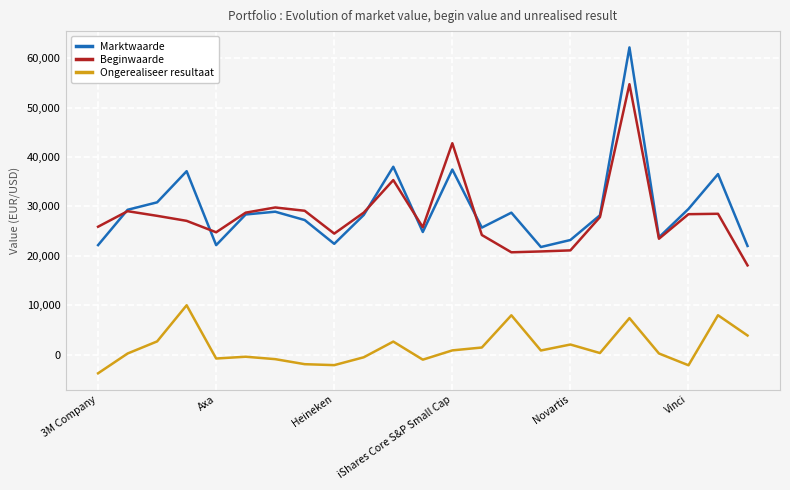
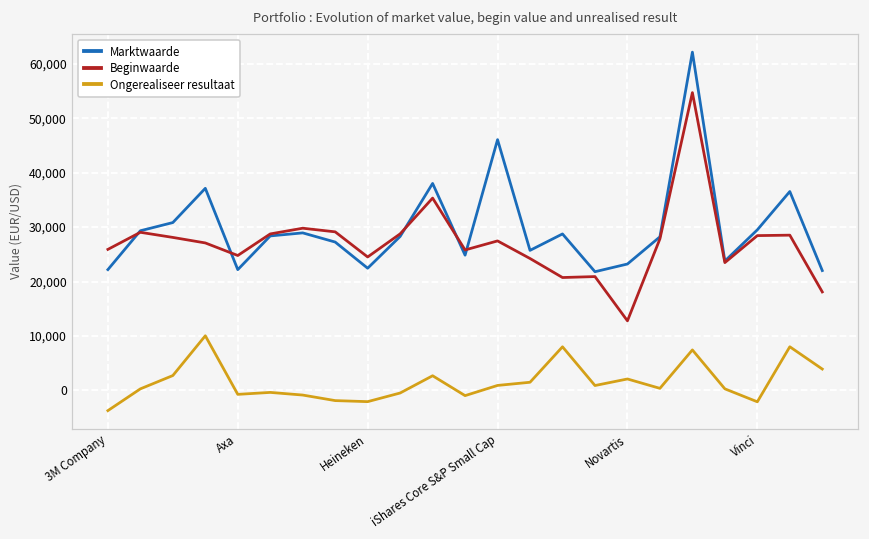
Marktwaarde, iShares Core S&P Small Cap: 37,000 -> 46,000
Beginwaarde, iShares Core S&P Small Cap: 43,000 -> 27,000
Beginwaarde, Novartis: 21,000 -> 13,000
